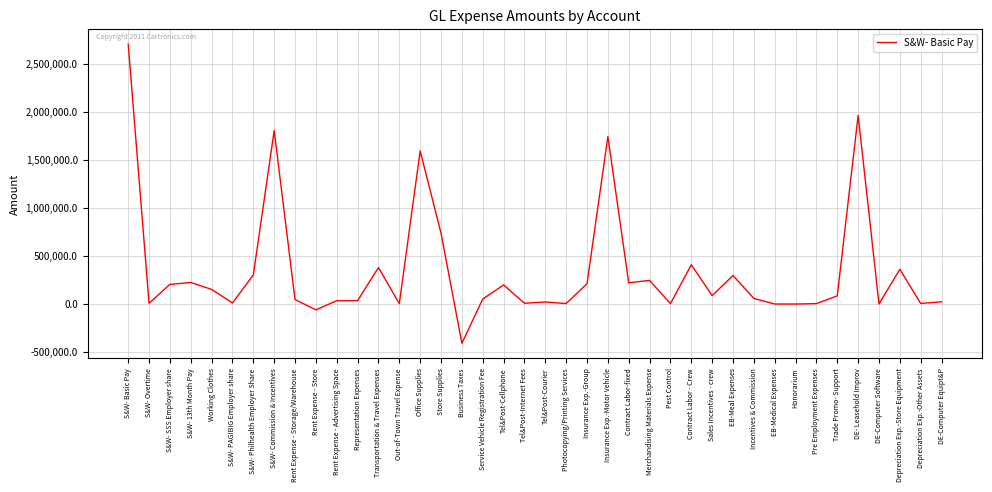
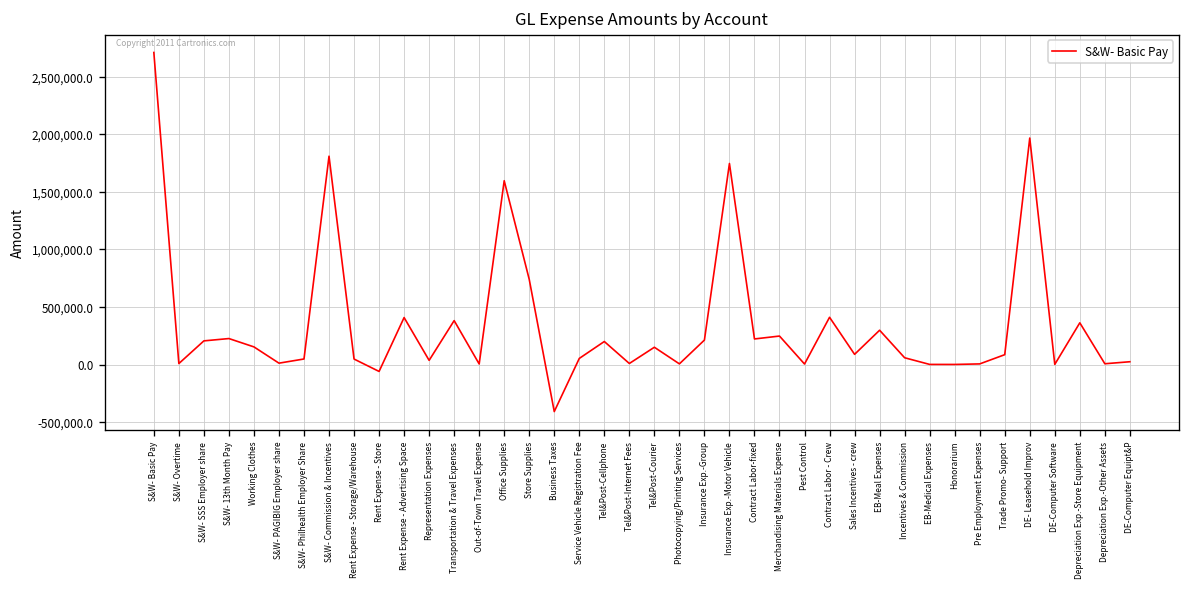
S&W- Philhealth Employer Share: 300,000 -> 0
Rent Expense - Advertising Space: 0 -> 400,000
Tel&Post-Courier: 0 -> 200,000
